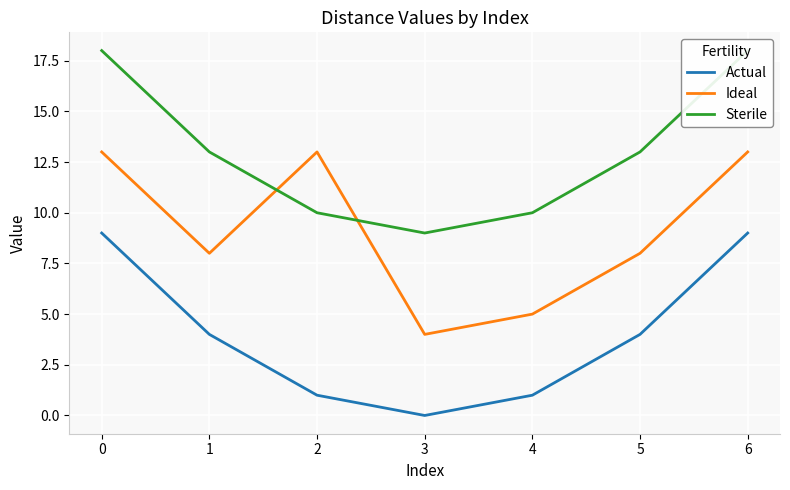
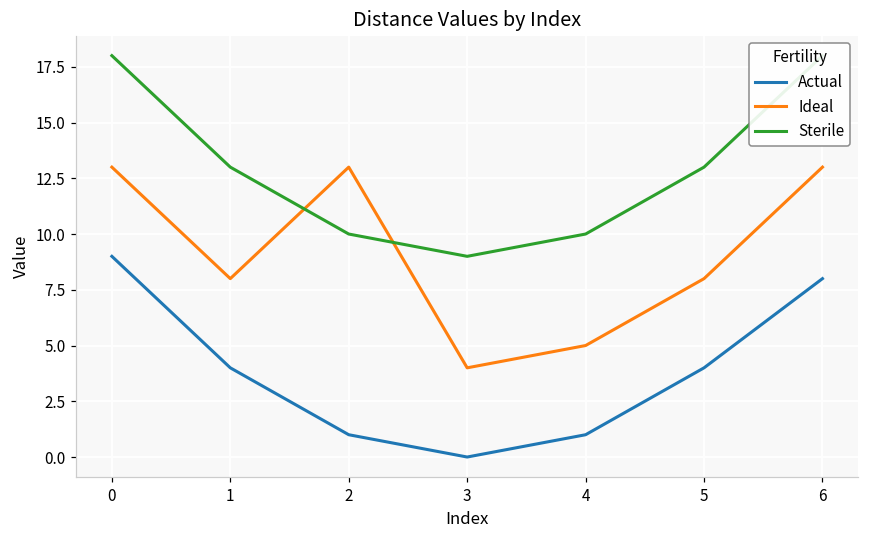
Actual, 6: 9 -> 8
